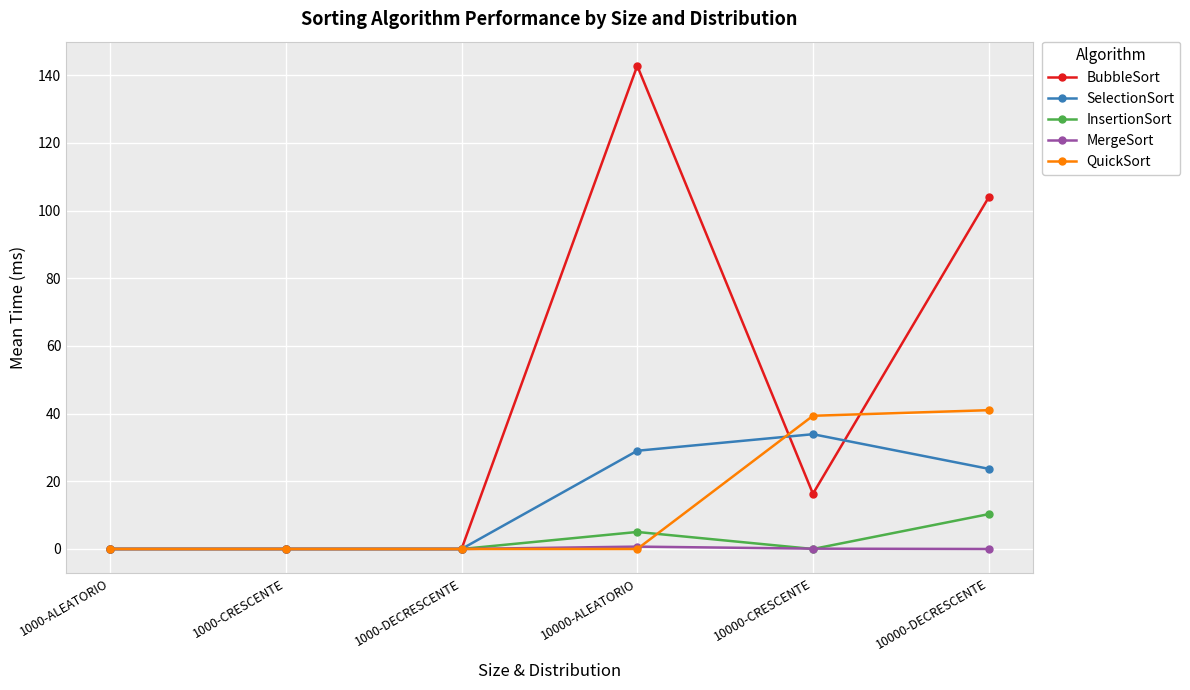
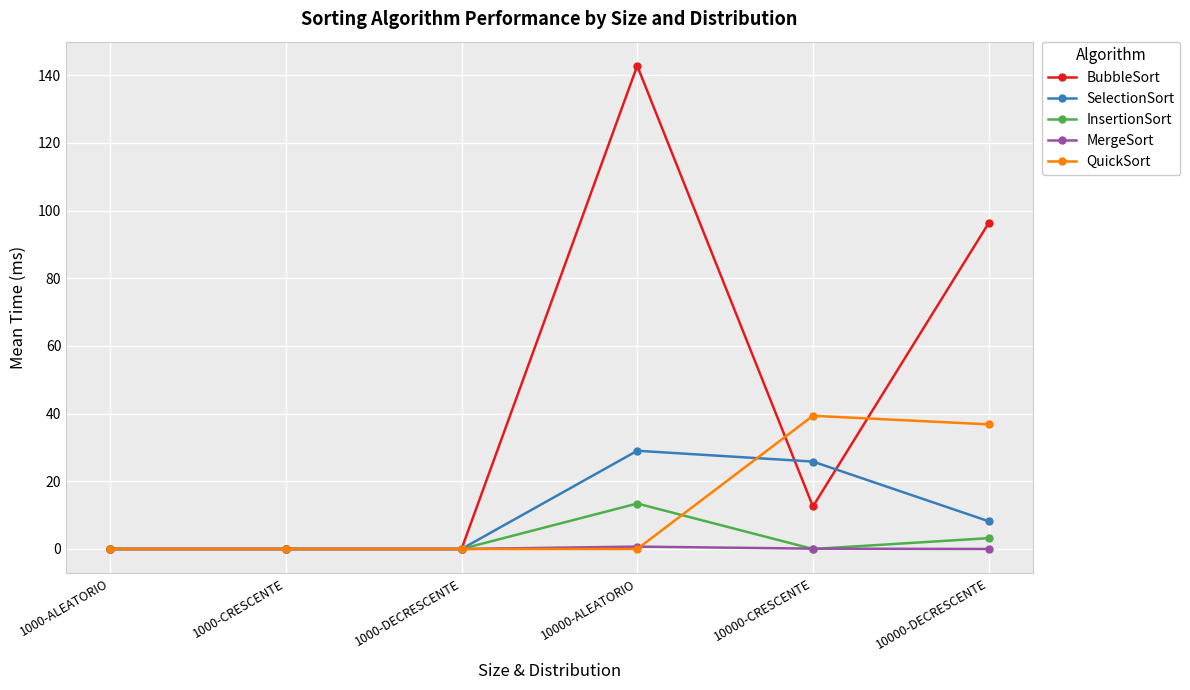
InsertionSort, 10000-ALEATORIO: 5 -> 13
BubbleSort, 10000-CRESCENTE: 16 -> 13
SelectionSort, 10000-CRESCENTE: 34 -> 26
BubbleSort, 10000-DECRESCENTE: 104 -> 96
SelectionSort, 10000-DECRESCENTE: 24 -> 8
InsertionSort, 10000-DECRESCENTE: 10 -> 3
QuickSort, 10000-DECRESCENTE: 41 -> 37
